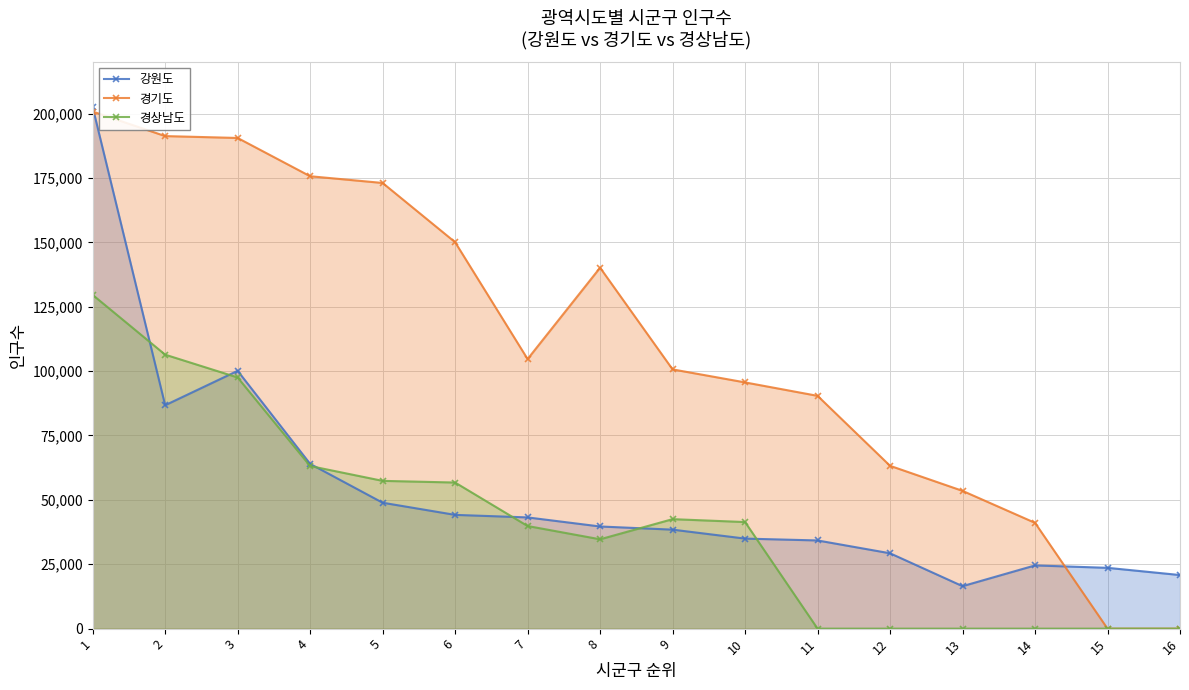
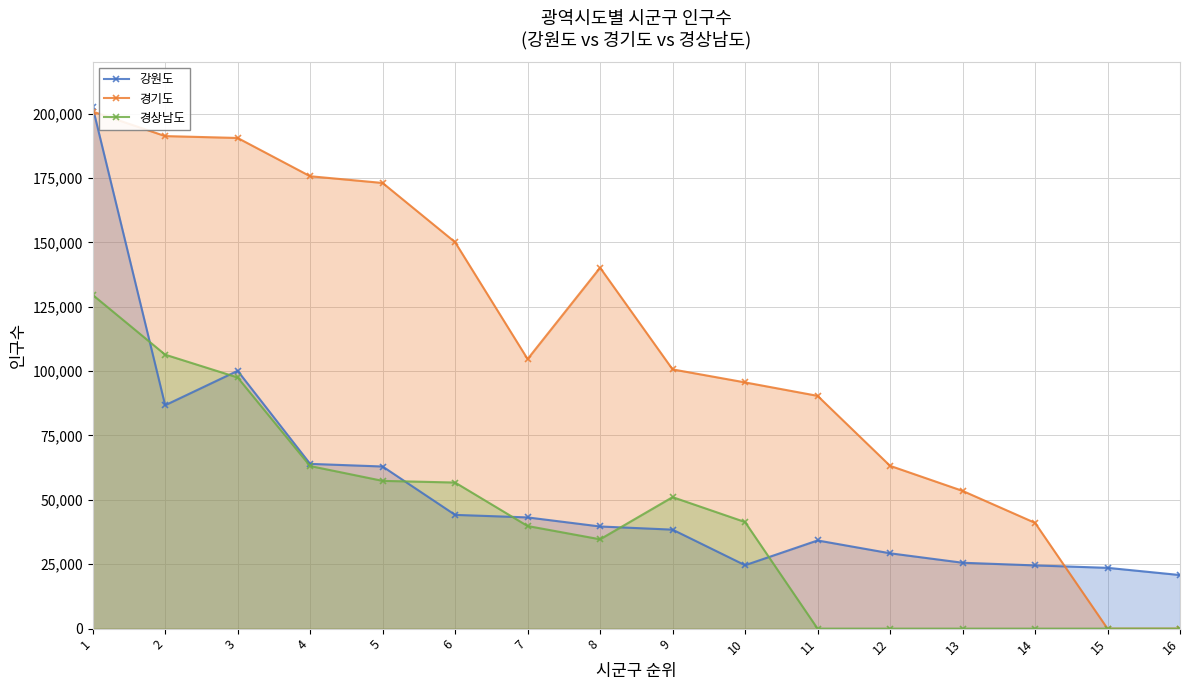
강원도, 5: 49,000 -> 63,000
경상남도, 9: 43,000 -> 51,000
강원도, 10: 35,000 -> 25,000
강원도, 13: 16,000 -> 26,000
